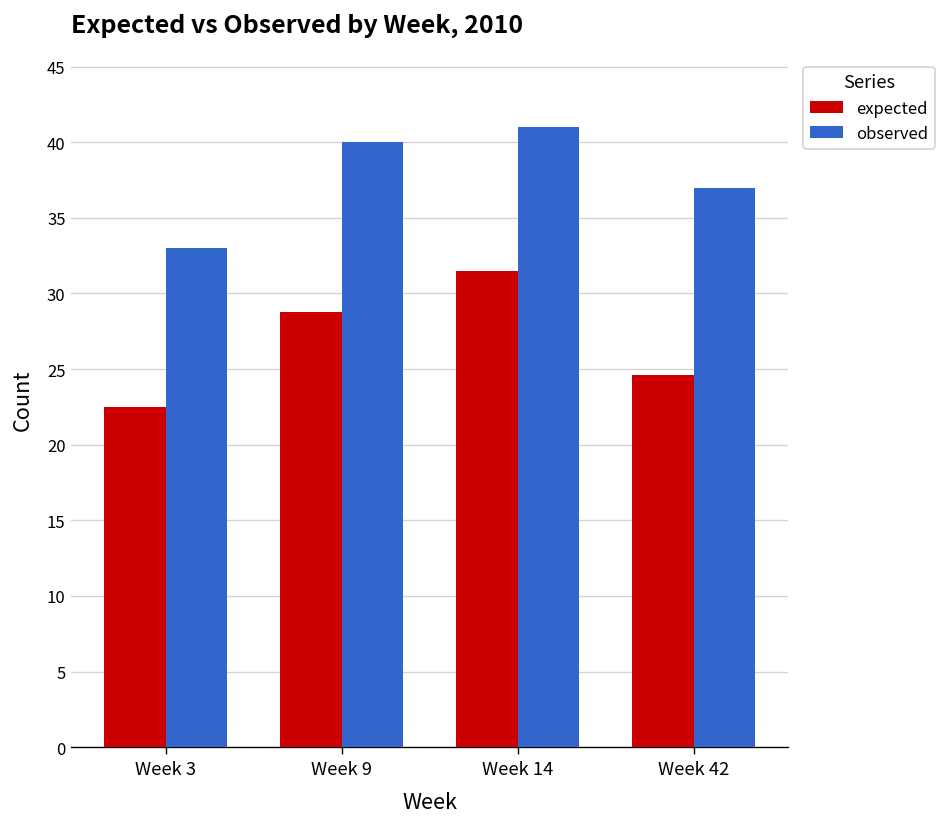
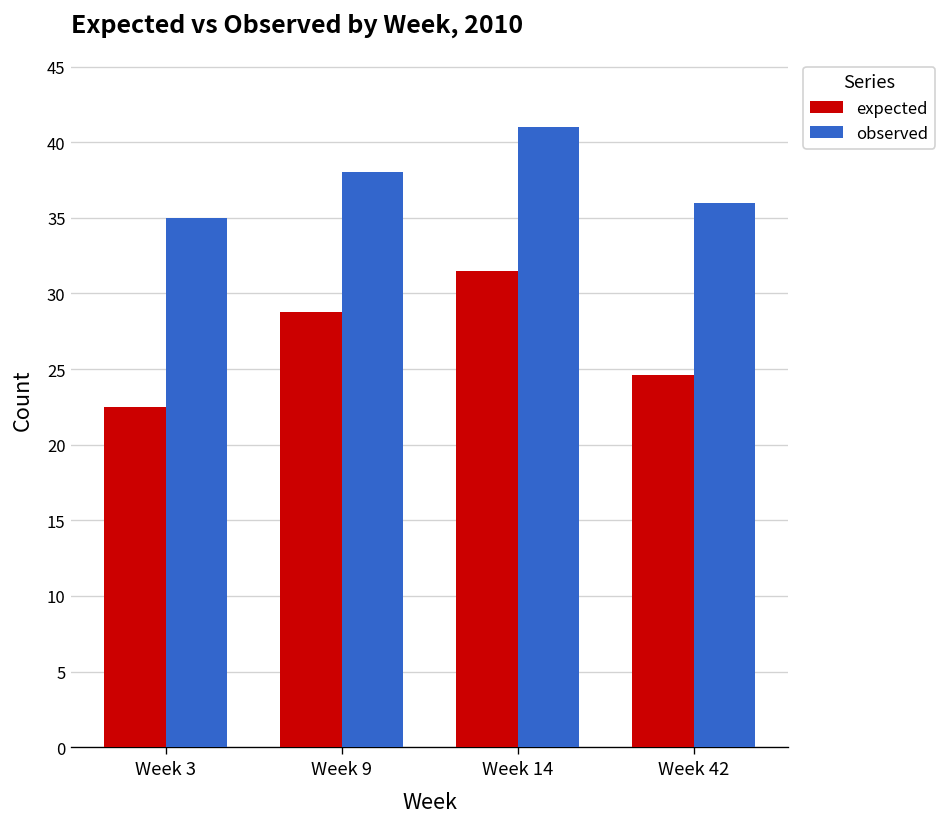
observed, Week 3: 33 -> 35
observed, Week 9: 40 -> 38
observed, Week 42: 37 -> 36
